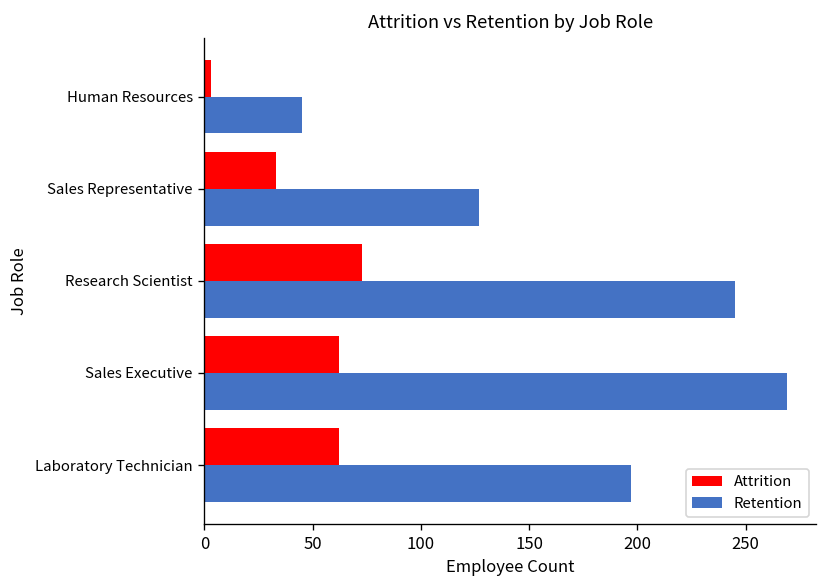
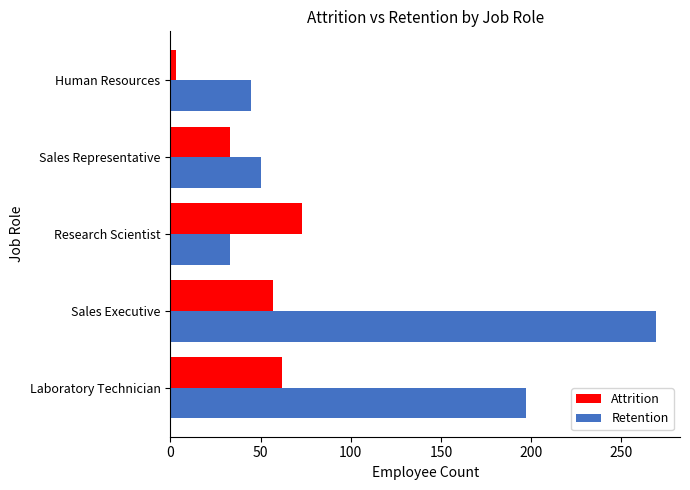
Retention, Sales Representative: 127 -> 50
Retention, Research Scientist: 245 -> 33
Attrition, Sales Executive: 62 -> 57
